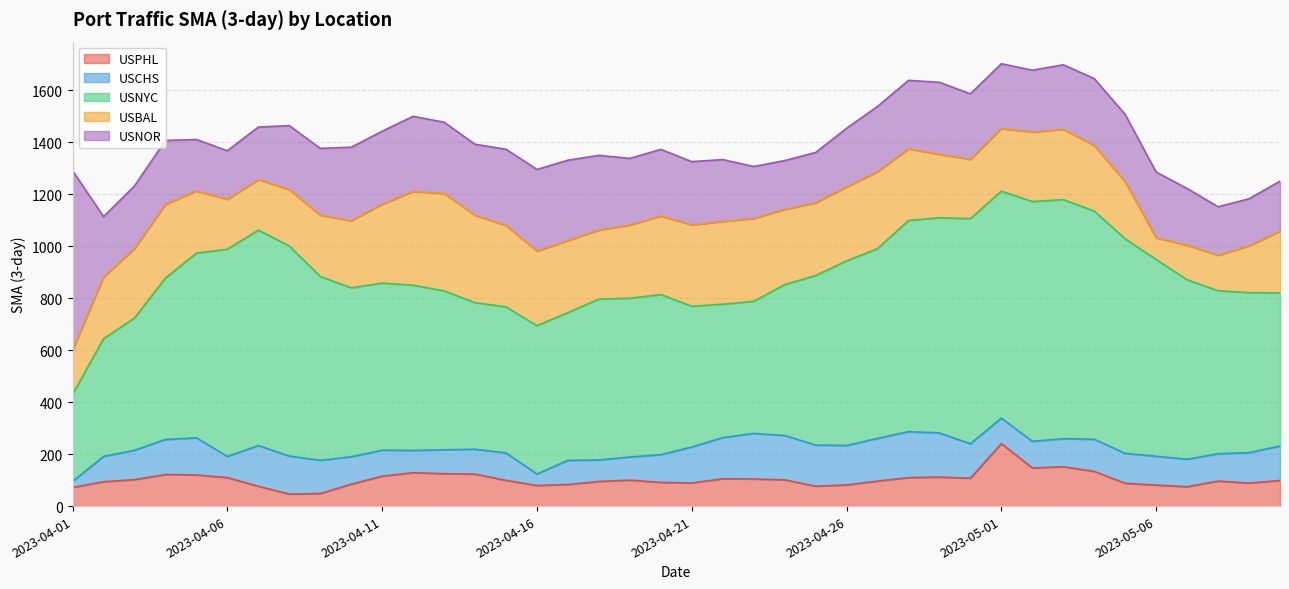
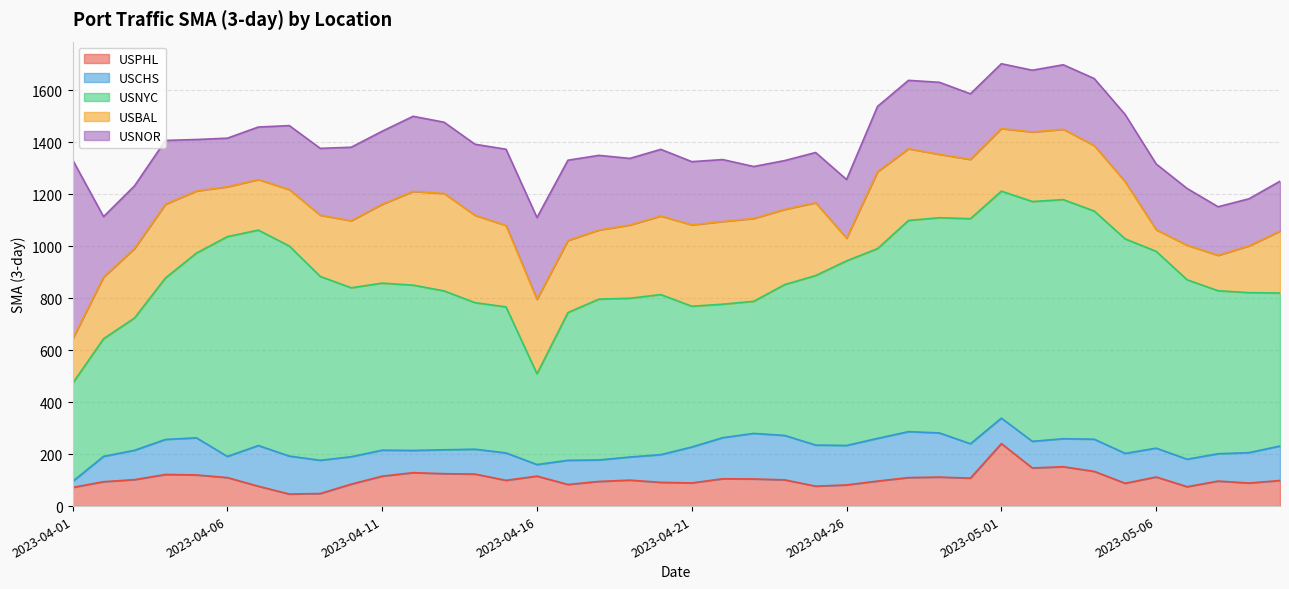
USNYC, 2023-04-01: 340 -> 380
USNYC, 2023-04-06: 800 -> 850
USPHL, 2023-04-16: 80 -> 120
USNYC, 2023-04-16: 570 -> 350
USBAL, 2023-04-26: 280 -> 90
USPHL, 2023-05-06: 80 -> 110
